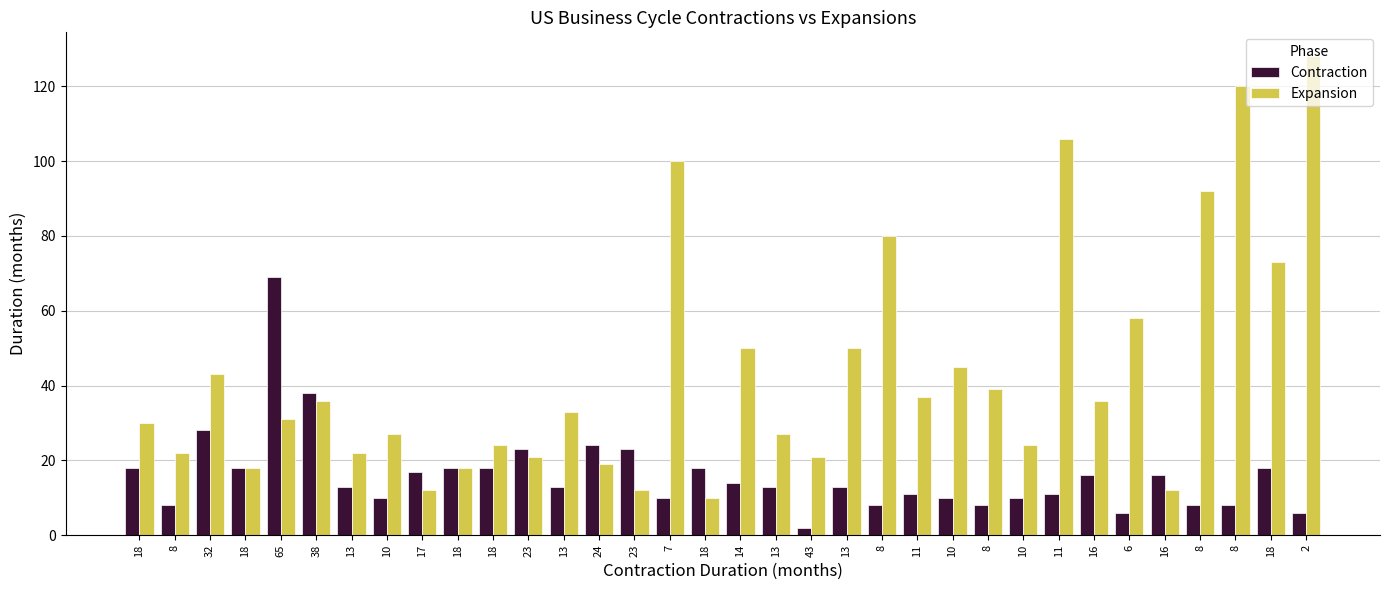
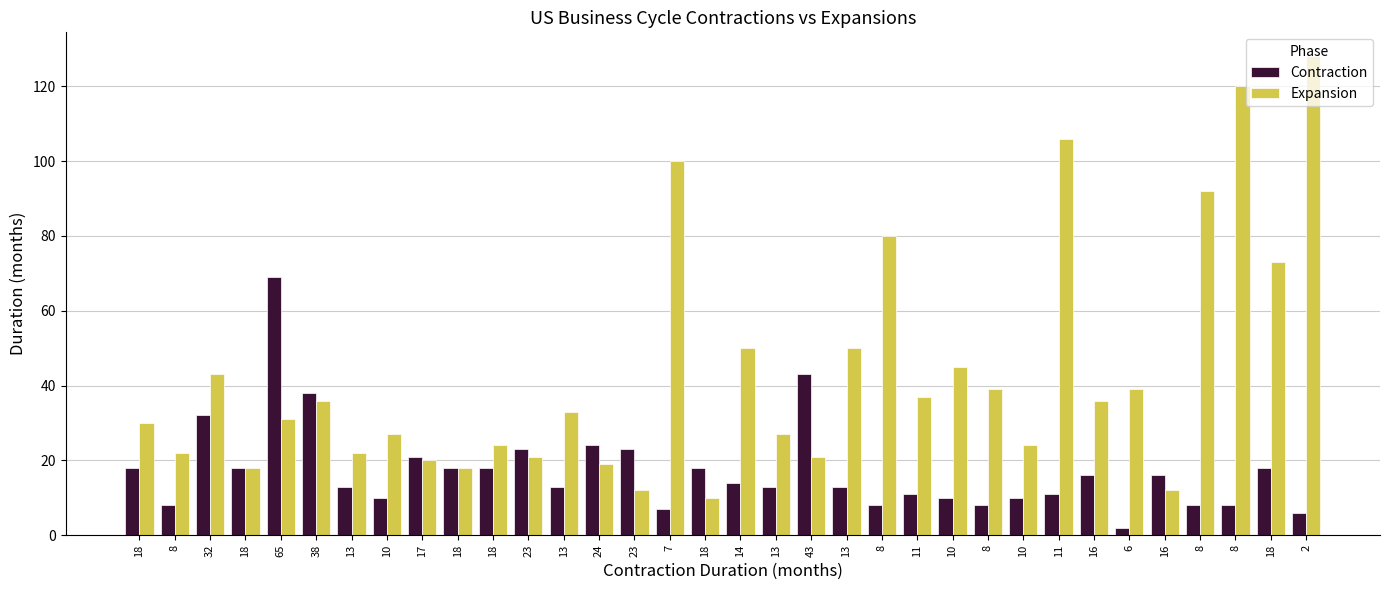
Contraction, 32: 28 -> 32
Contraction, 17: 17 -> 21
Expansion, 17: 12 -> 20
Contraction, 7: 10 -> 7
Contraction, 43: 2 -> 43
Contraction, 6: 6 -> 2
Expansion, 6: 58 -> 39
